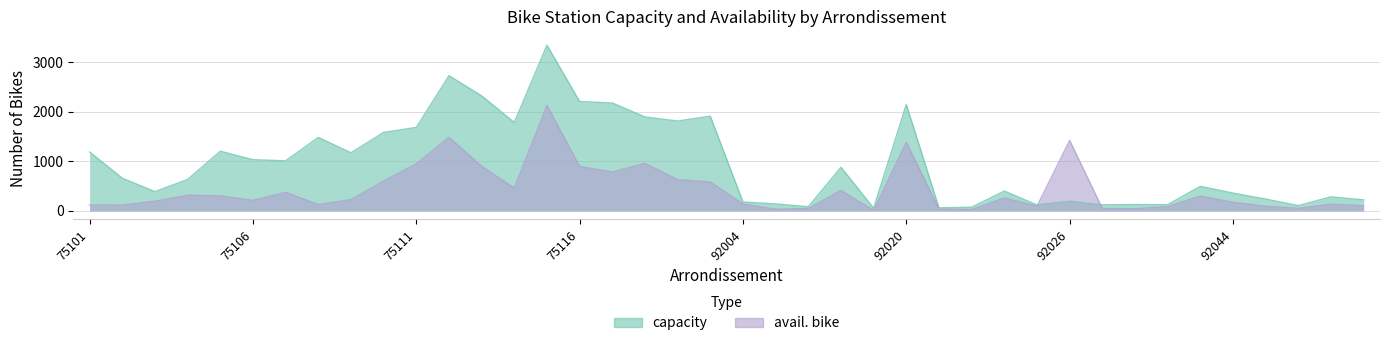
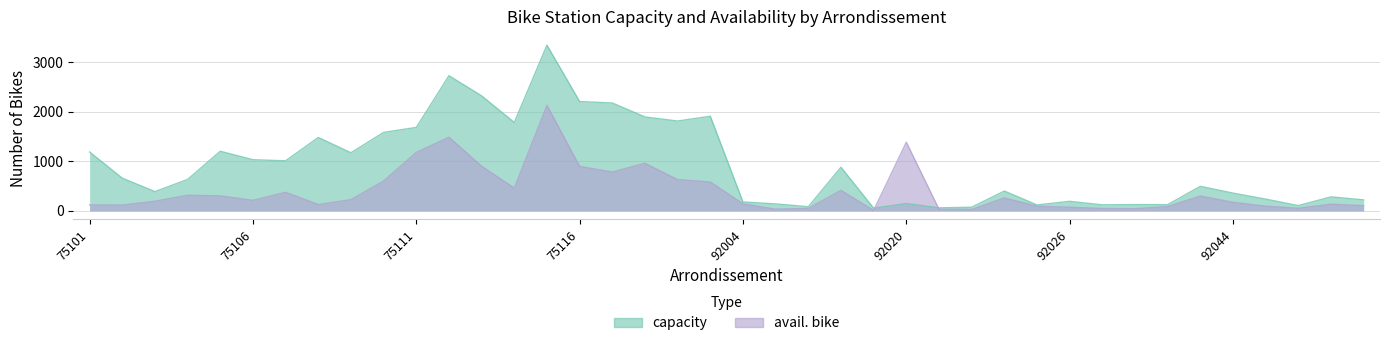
avail. bike, 75111: 1000 -> 1200
capacity, 92020: 2100 -> 100
avail. bike, 92026: 1400 -> 100
